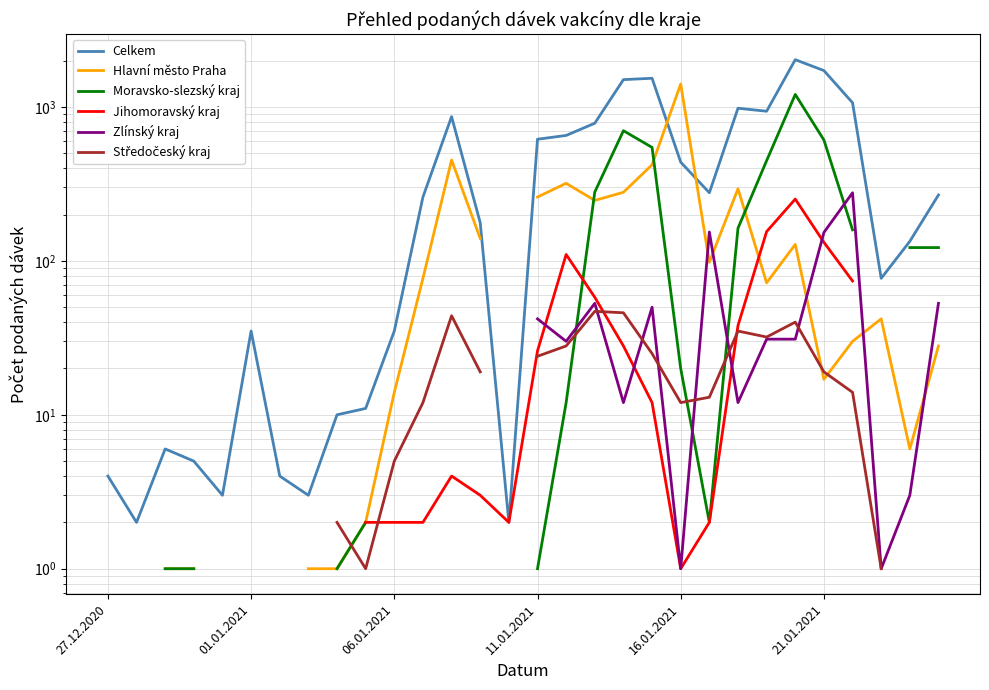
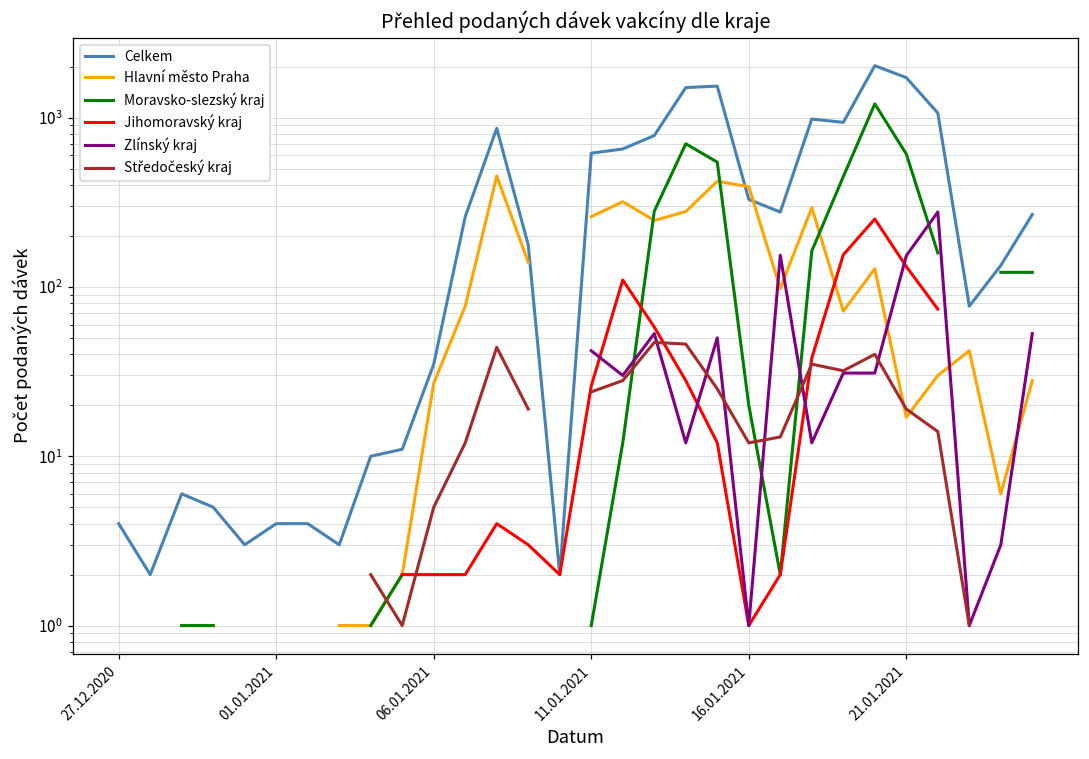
Celkem, 01.01.2021: 35 -> 4
Hlavní město Praha, 06.01.2021: 14 -> 27
Celkem, 16.01.2021: 440 -> 330
Hlavní město Praha, 16.01.2021: 1400 -> 390
